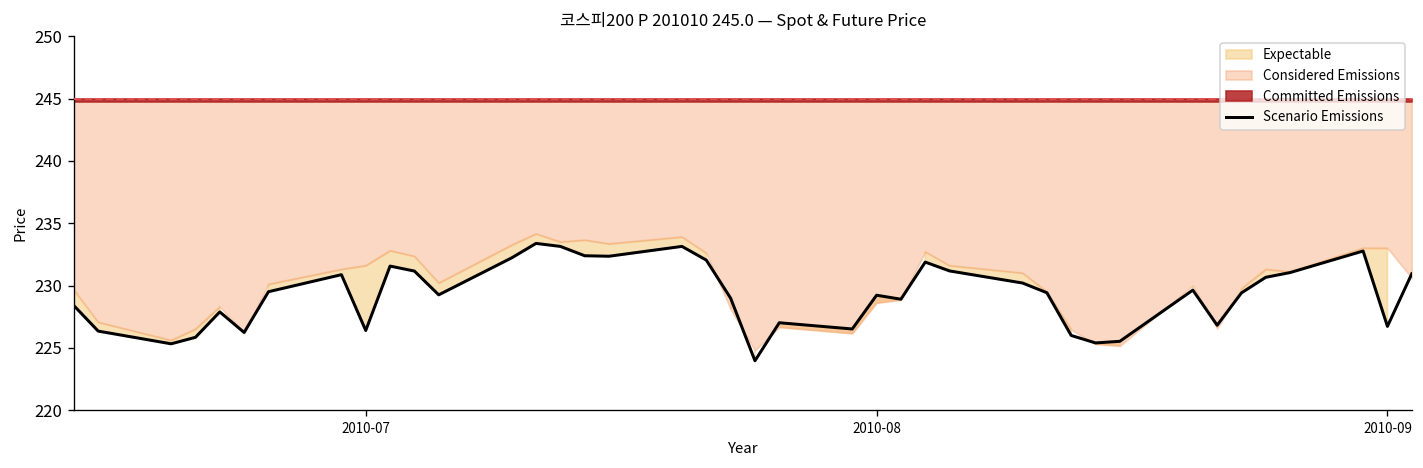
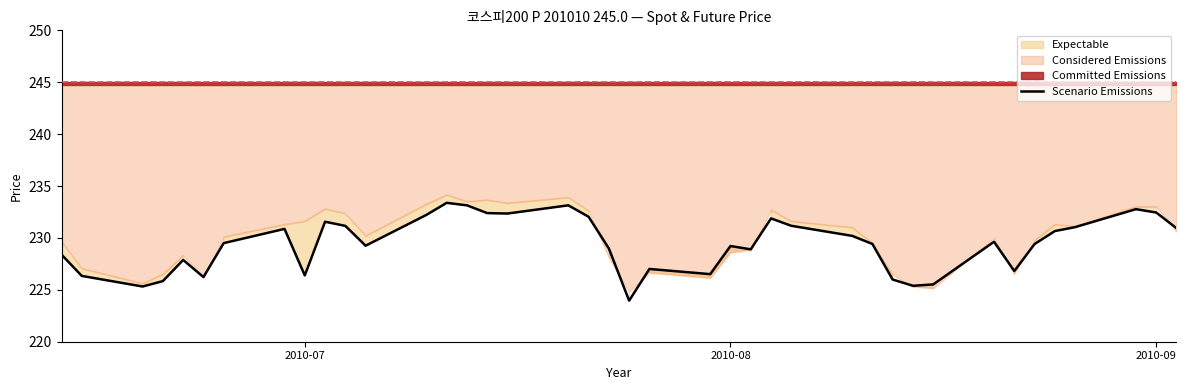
Scenario Emissions, 2010-09: 226.7 -> 232.5
